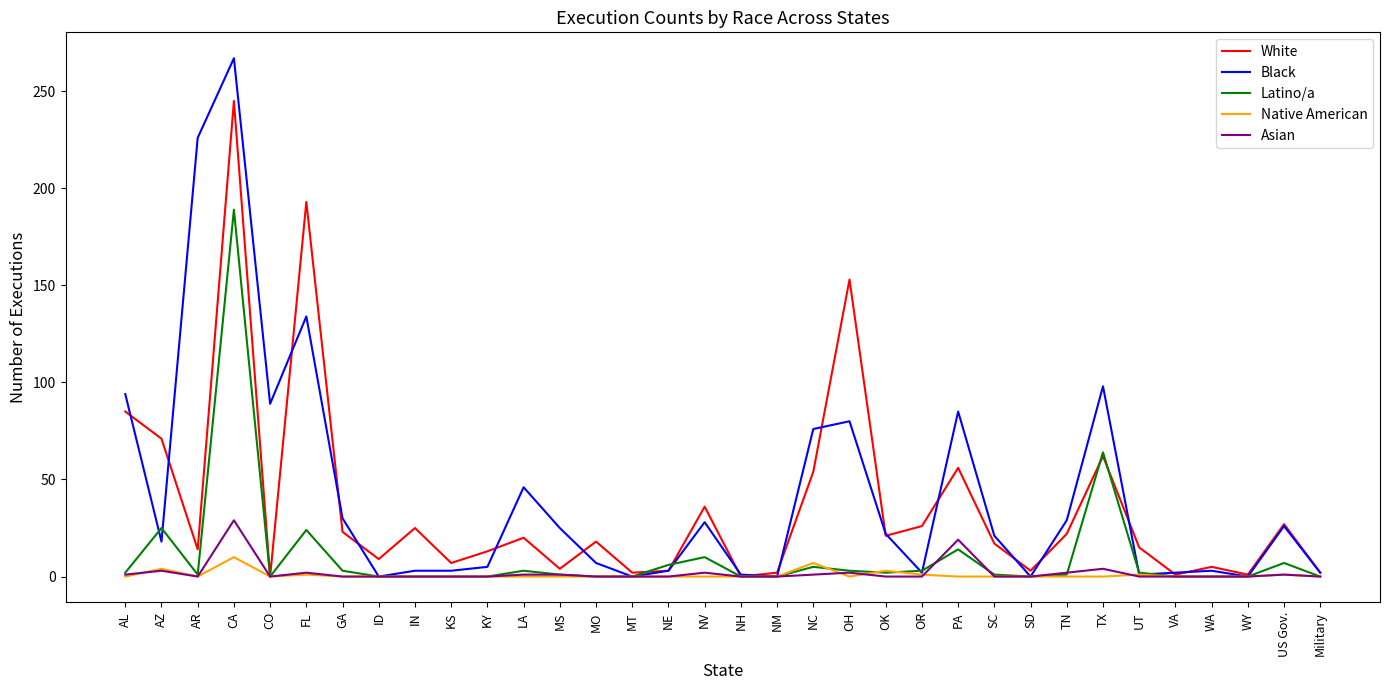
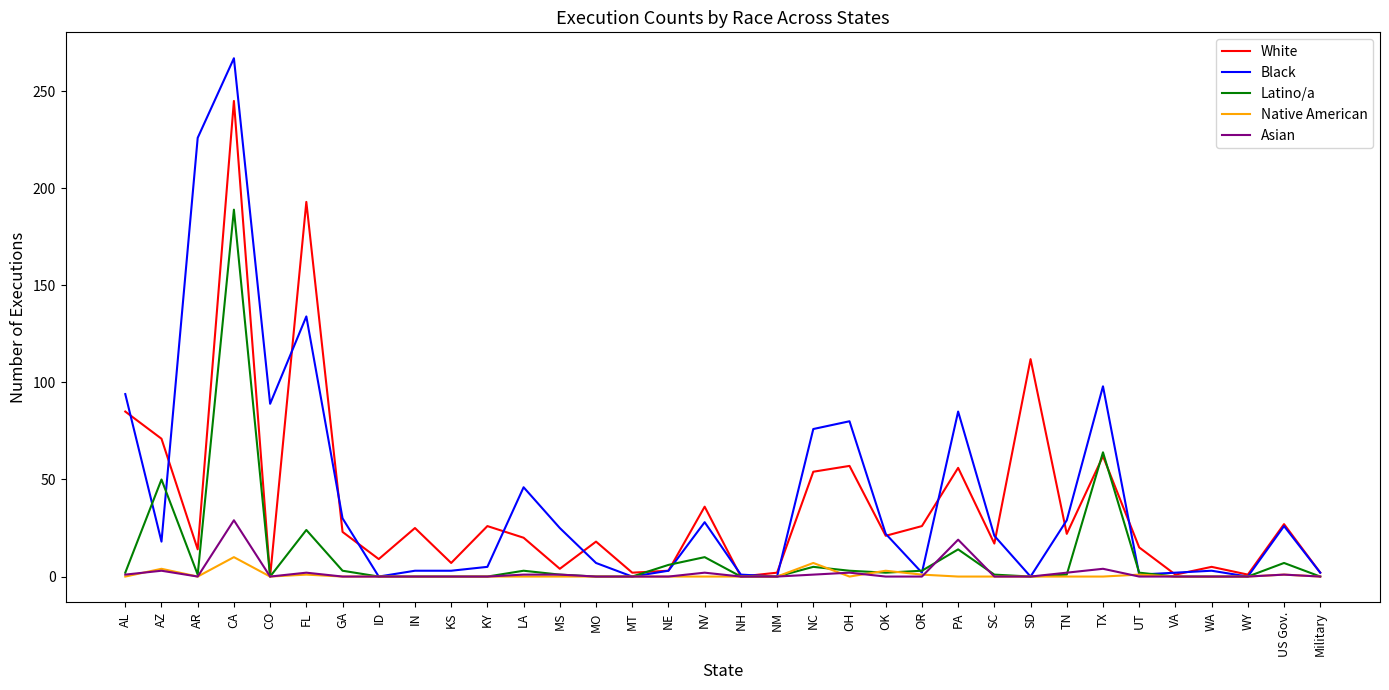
Latino/a, AZ: 25 -> 50
White, KY: 13 -> 26
White, OH: 153 -> 57
White, SD: 3 -> 112
